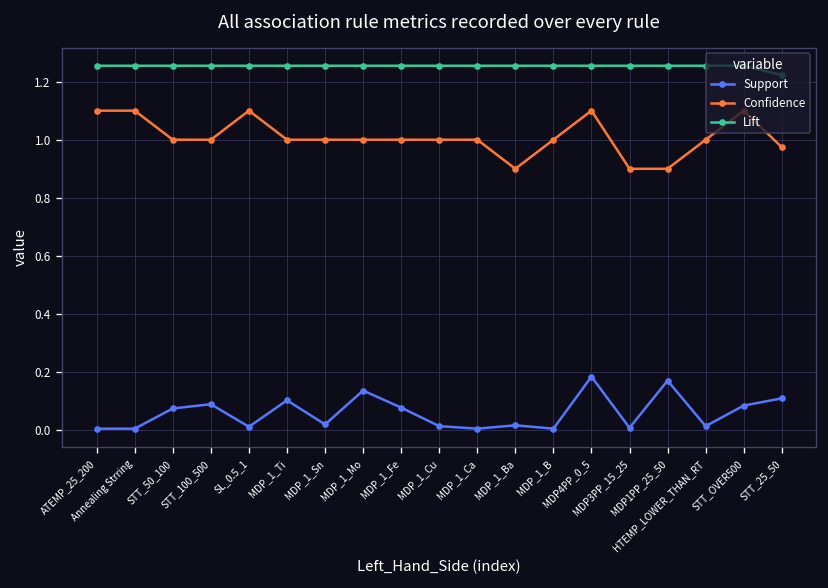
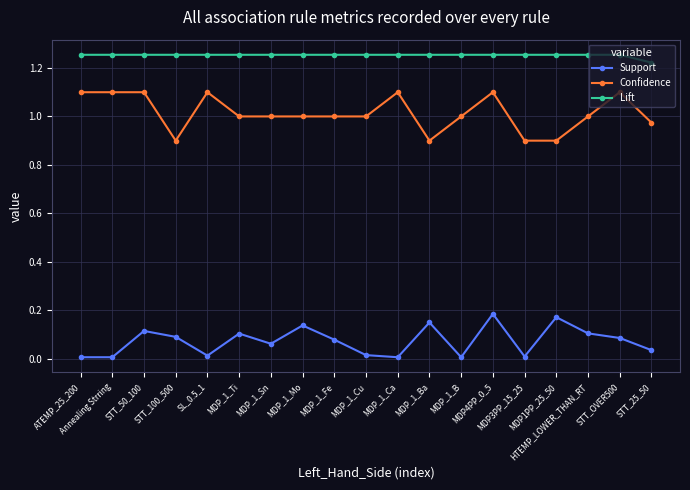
Support, STT_50_100: 0.08 -> 0.11
Confidence, STT_50_100: 1.0 -> 1.1
Confidence, STT_100_500: 1.0 -> 0.9
Support, MDP_1_Sn: 0.02 -> 0.06
Confidence, MDP_1_Ca: 1.0 -> 1.1
Support, MDP_1_Ba: 0.02 -> 0.15
Support, HTEMP_LOWER_THAN_RT: 0.01 -> 0.10
Support, STT_25_50: 0.11 -> 0.04
